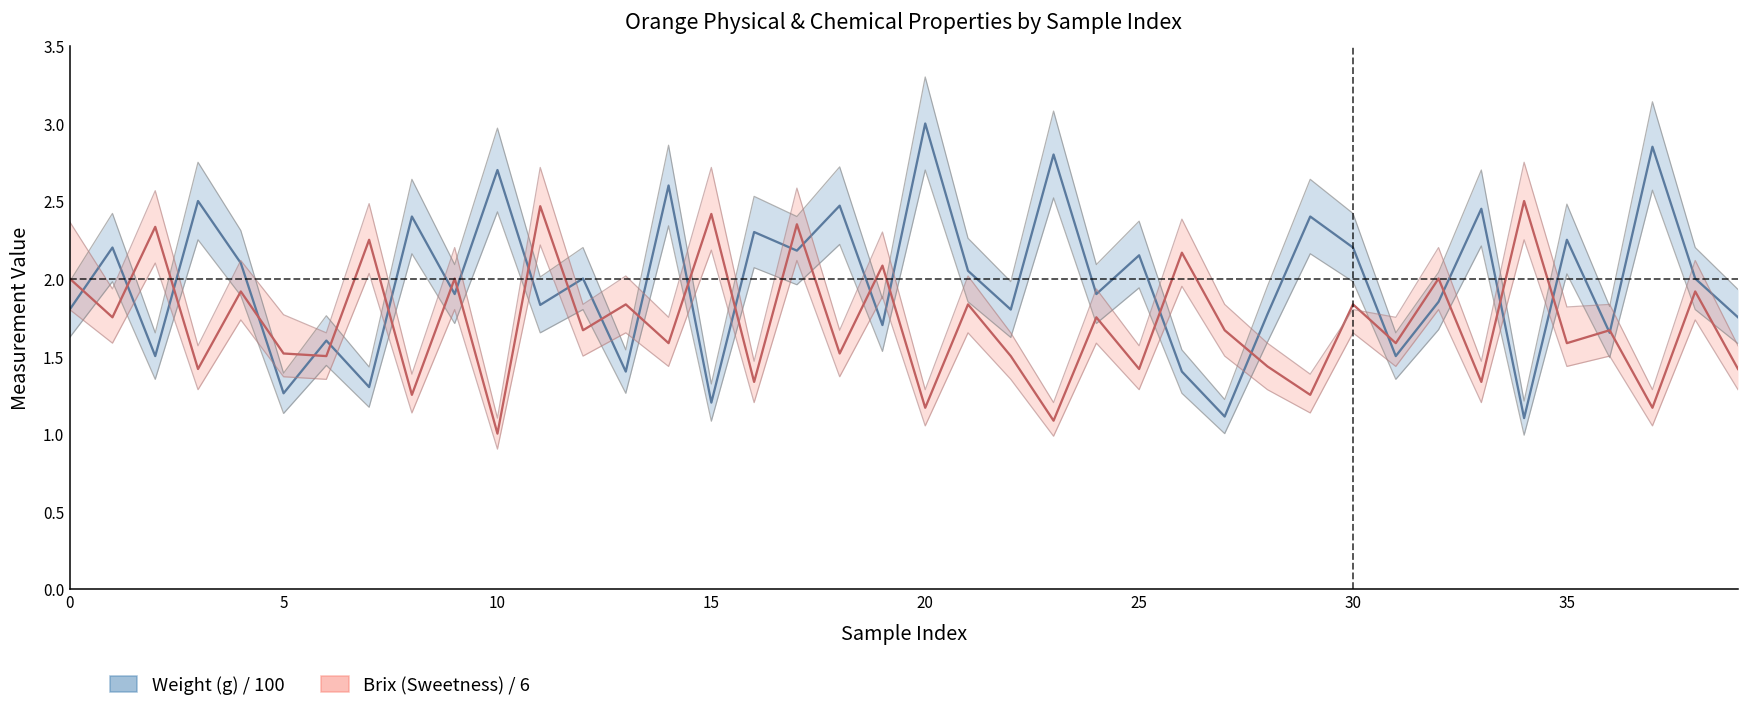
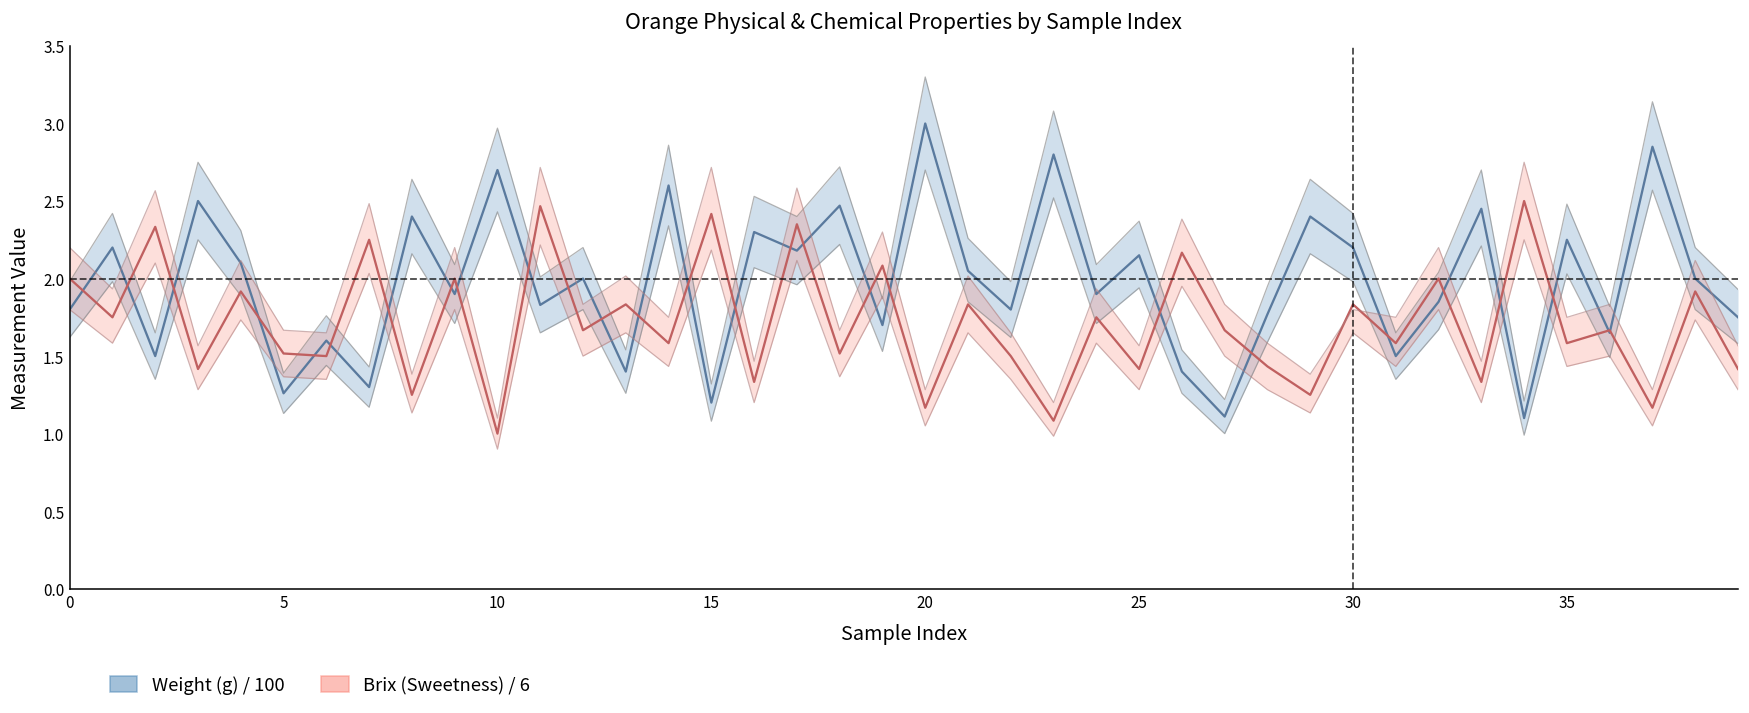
Brix (Sweetness) / 6, 0: 2.37 -> 2.20
Brix (Sweetness) / 6, 5: 1.77 -> 1.67
Brix (Sweetness) / 6, 35: 1.82 -> 1.75
